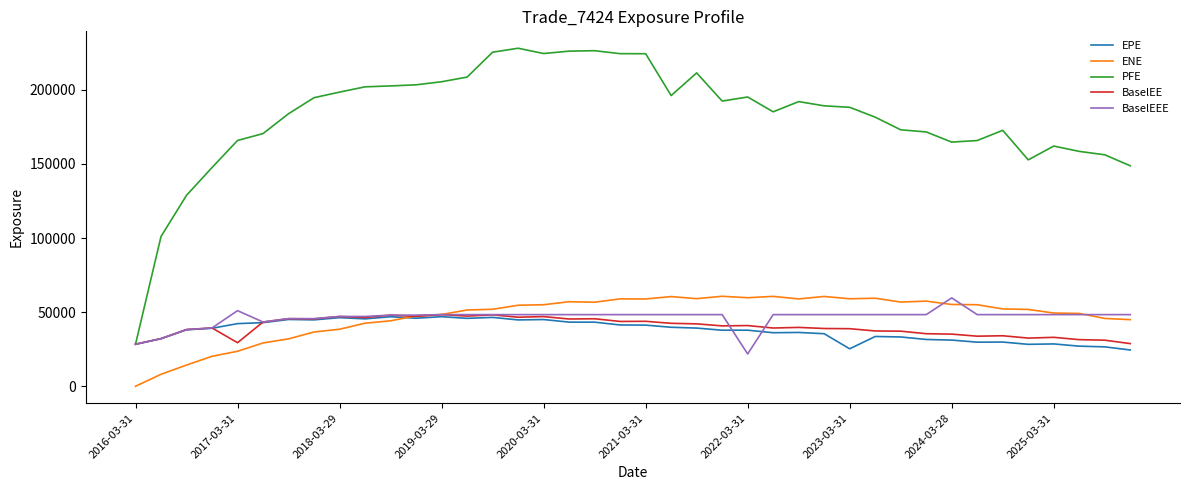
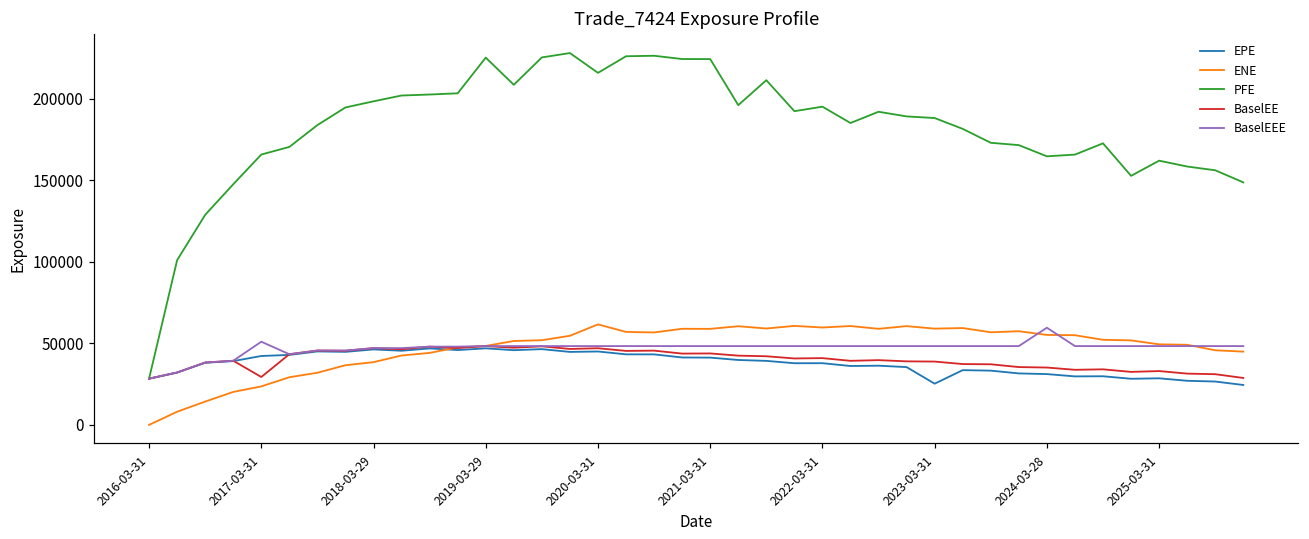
PFE, 2019-03-29: 206000 -> 225000
ENE, 2020-03-31: 55000 -> 62000
PFE, 2020-03-31: 225000 -> 216000
BaselEEE, 2022-03-31: 22000 -> 48000
